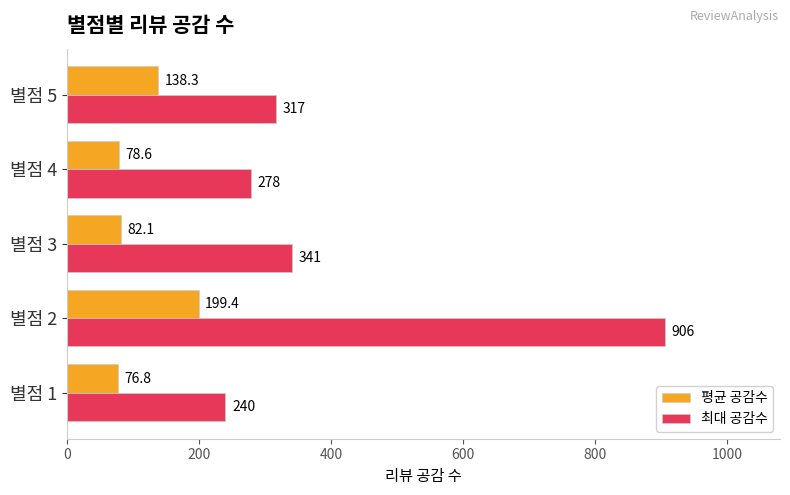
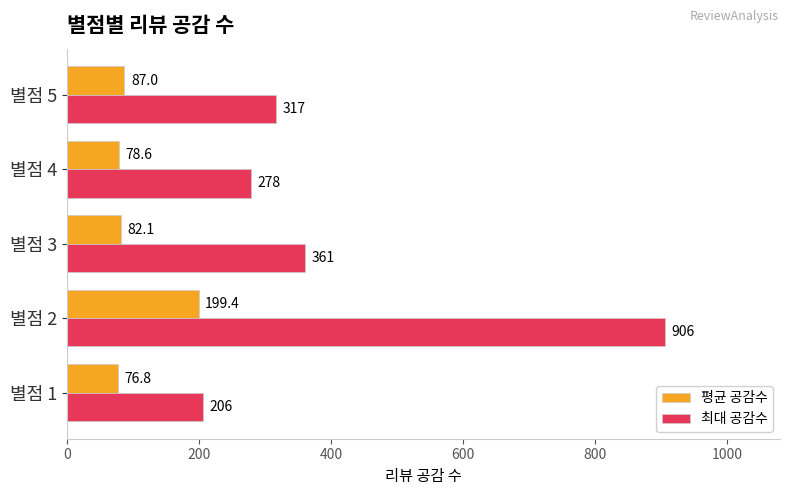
평균 공감수, 별점 5: 138.3 -> 87.0
최대 공감수, 별점 3: 341 -> 361
최대 공감수, 별점 1: 240 -> 206
